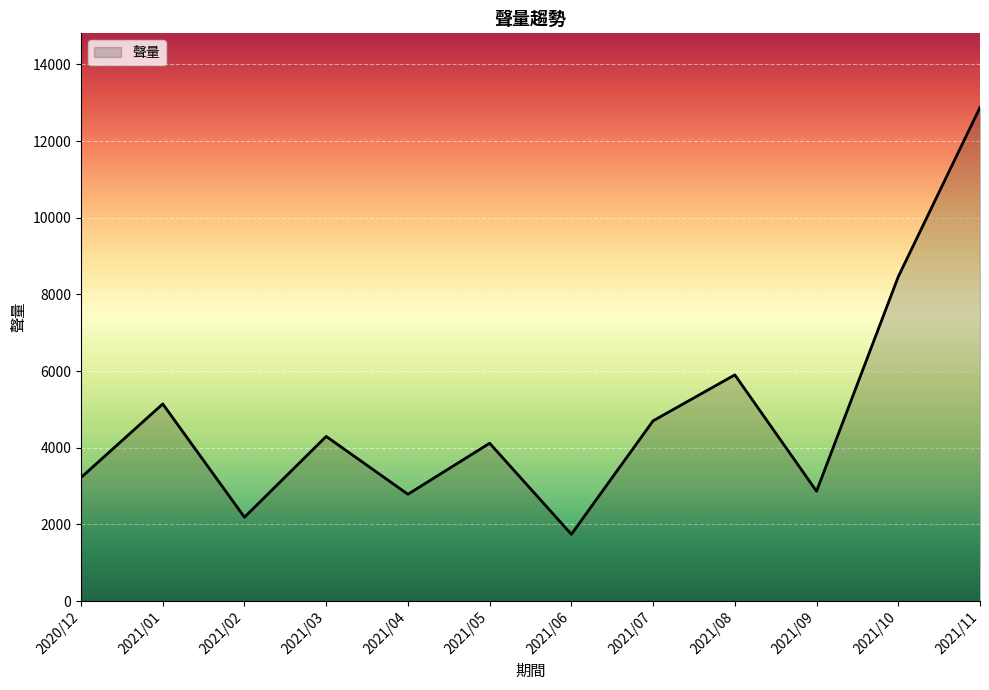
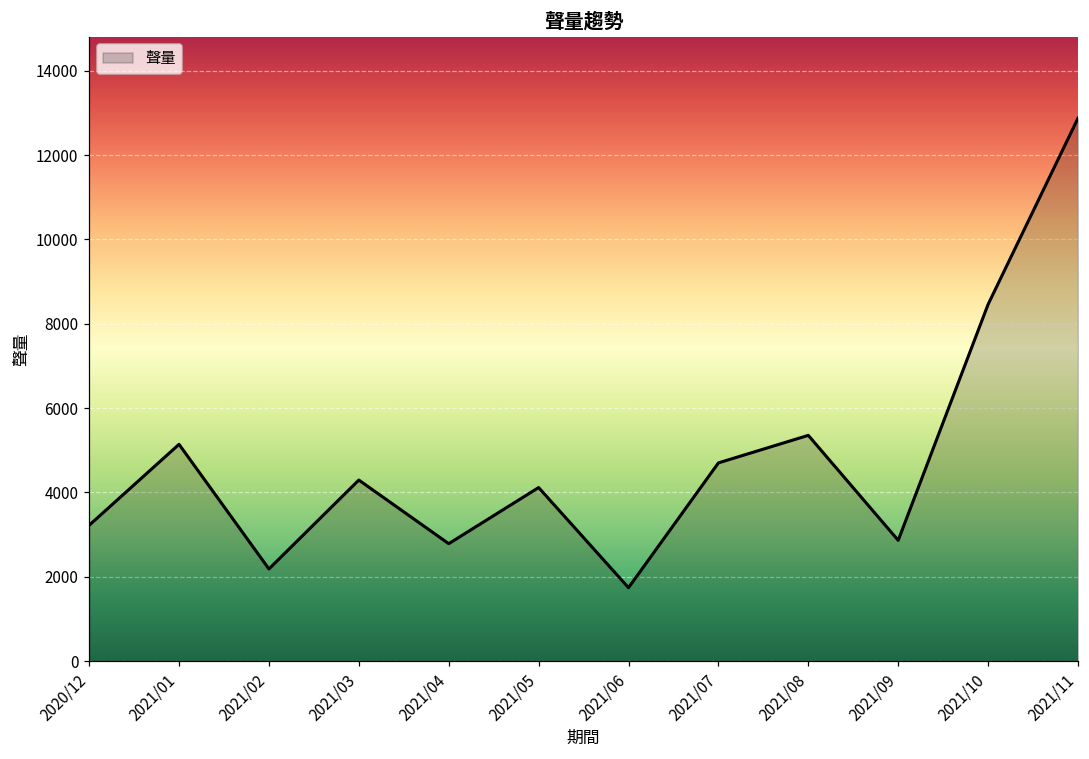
2021/08: 5900 -> 5400
